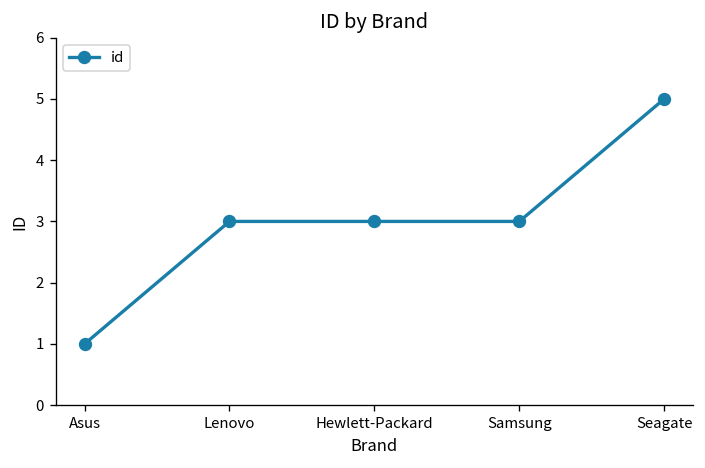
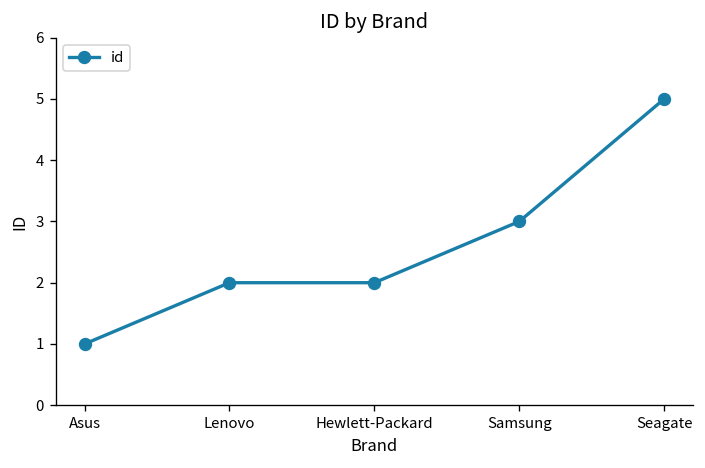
Lenovo: 3 -> 2
Hewlett-Packard: 3 -> 2
